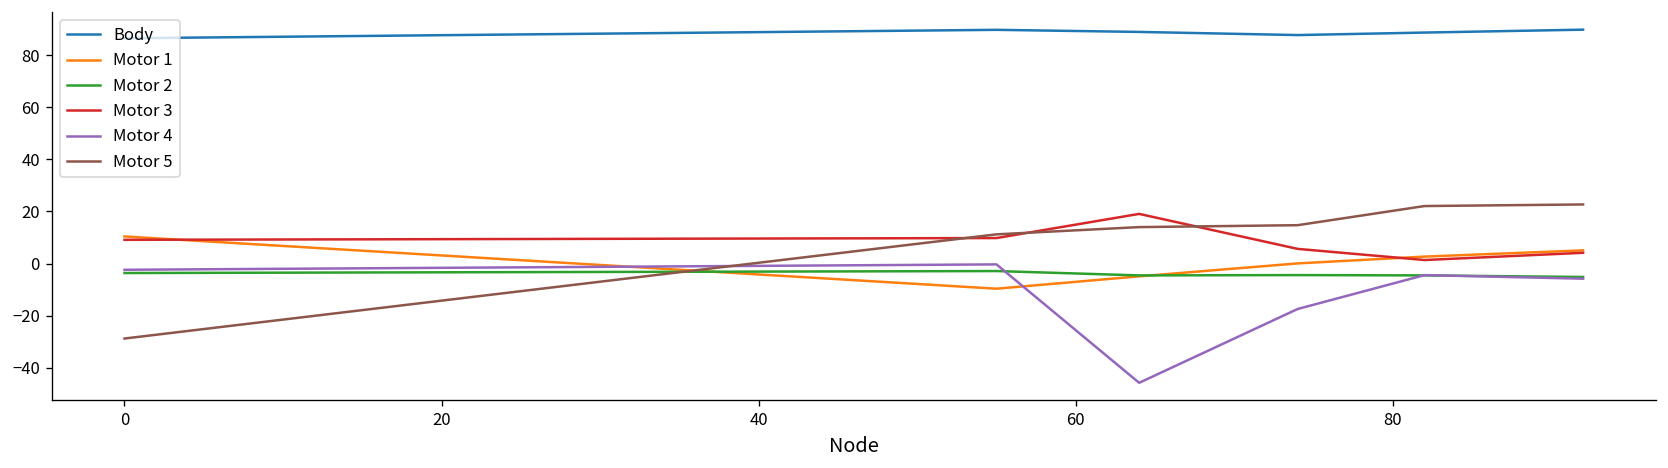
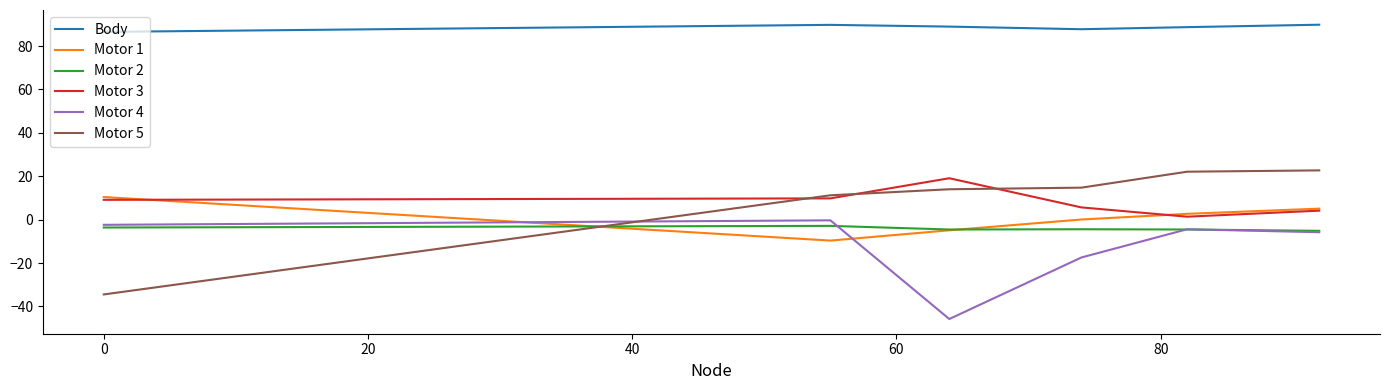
Motor 5, 0: -29 -> -34
